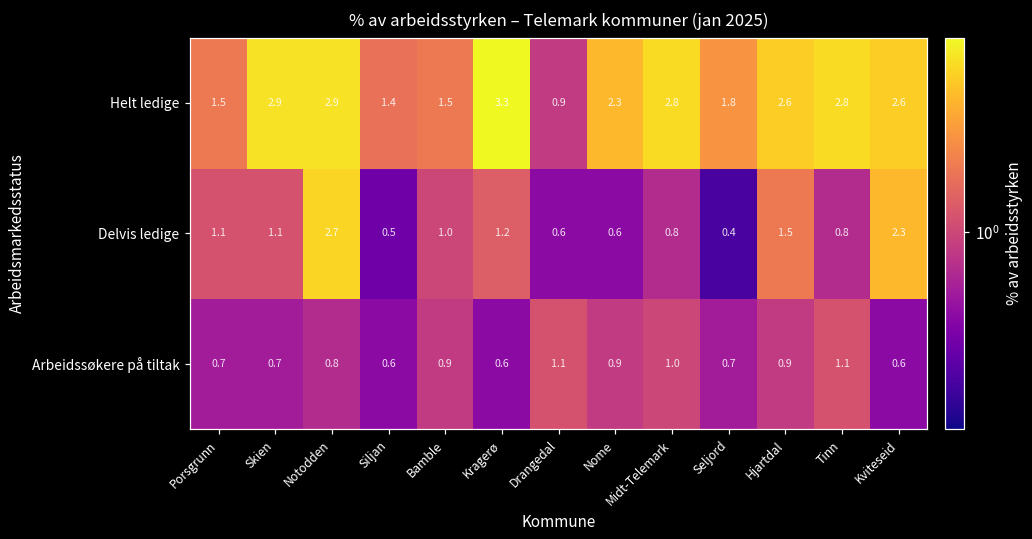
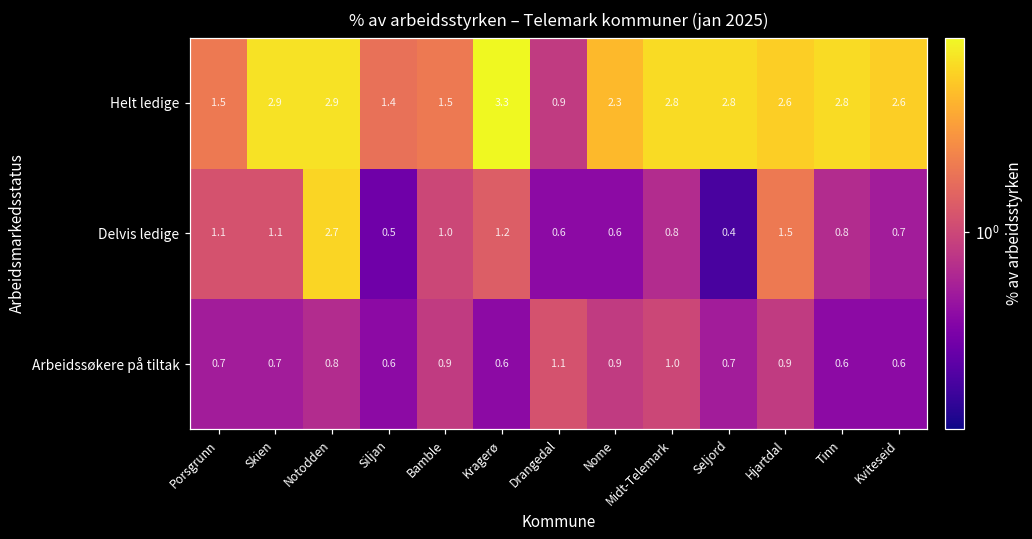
Helt ledige, Seljord: 1.8 -> 2.8
Delvis ledige, Kviteseid: 2.3 -> 0.7
Arbeidssøkere på tiltak, Tinn: 1.1 -> 0.6
